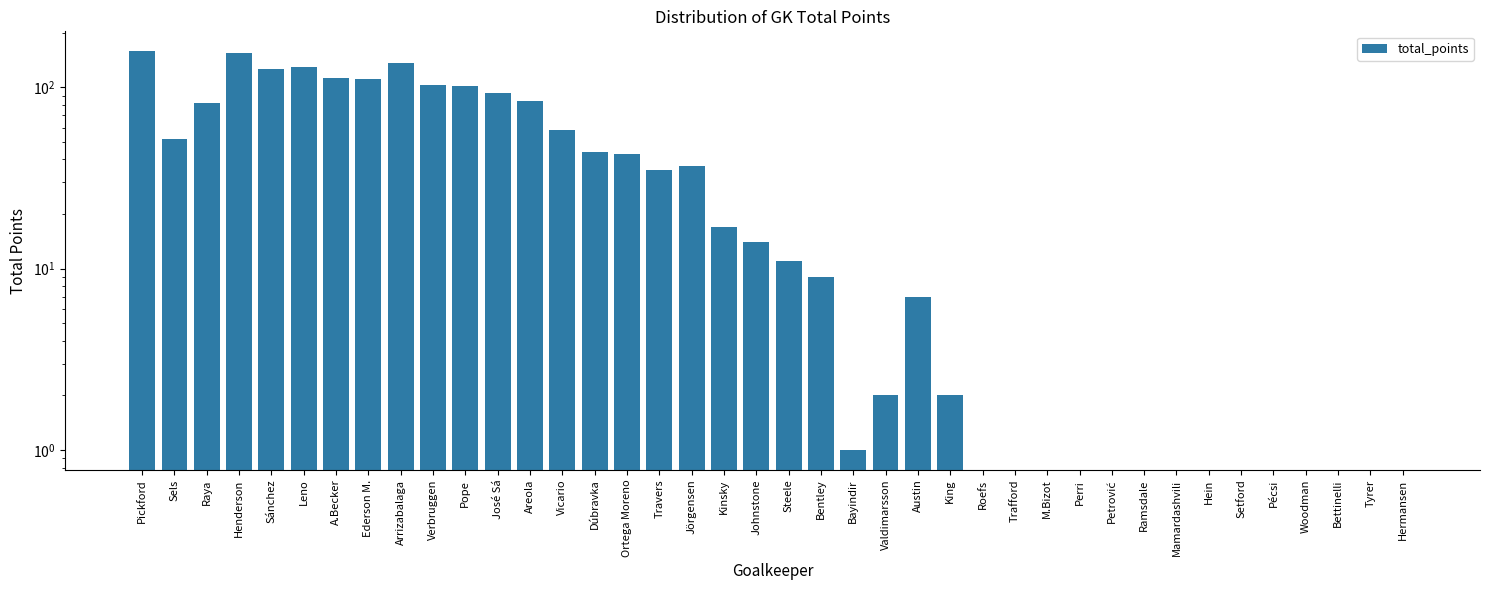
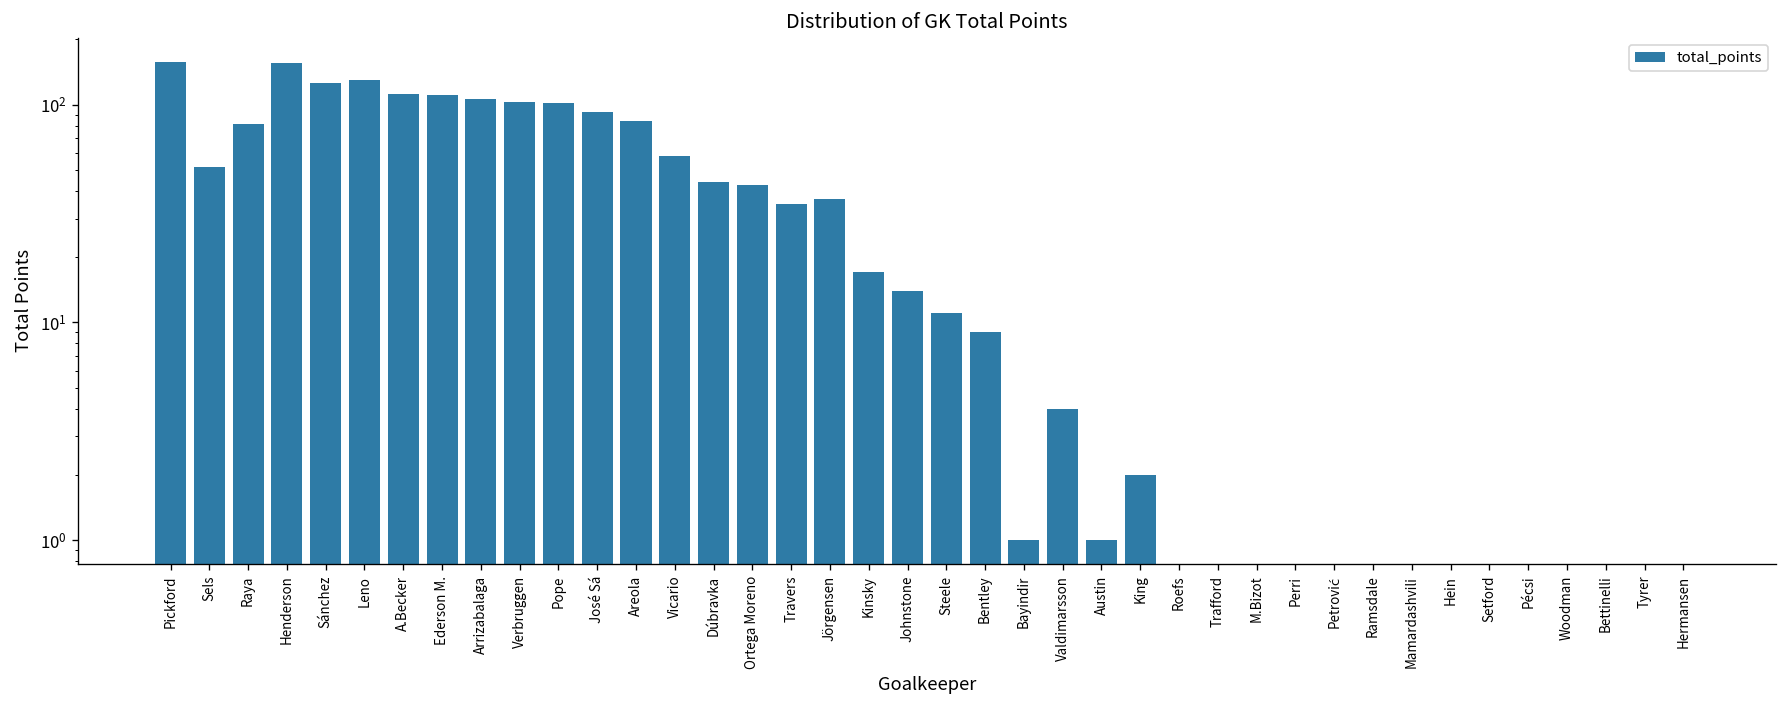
Arrizabalaga: 140 -> 110
Valdimarsson: 2 -> 4
Austin: 7 -> 1
